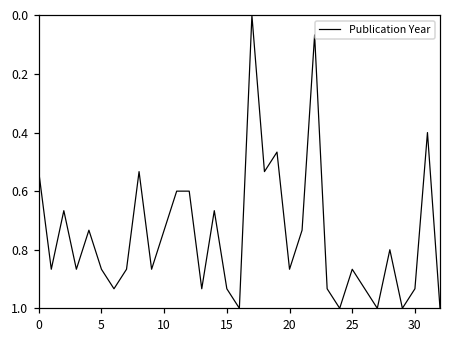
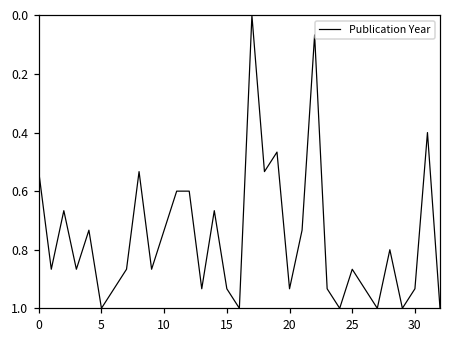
5: 0.87 -> 1.00
20: 0.87 -> 0.93
